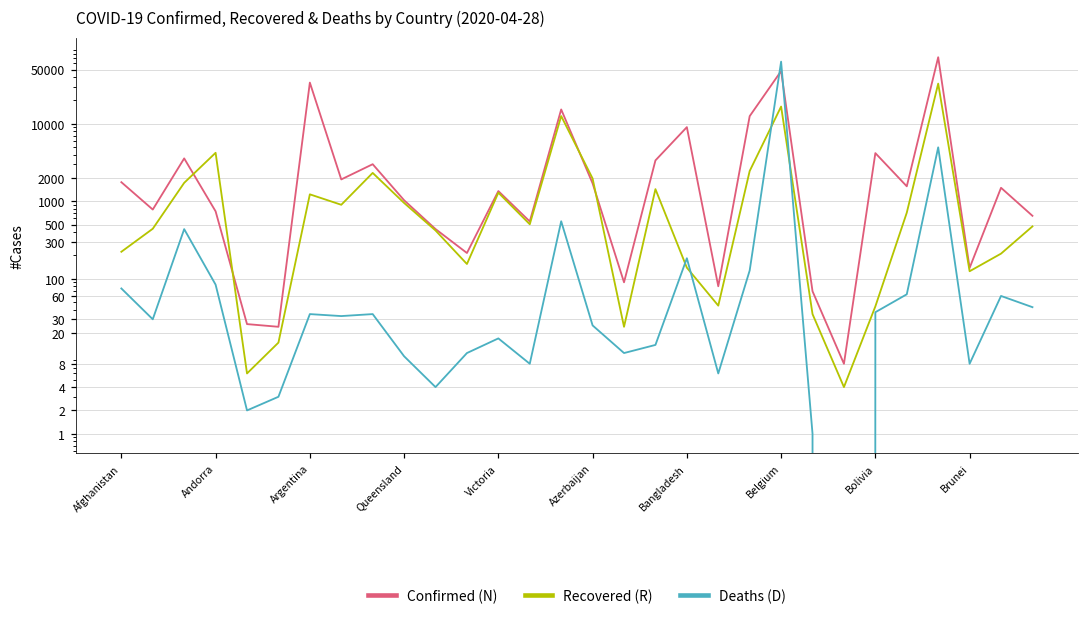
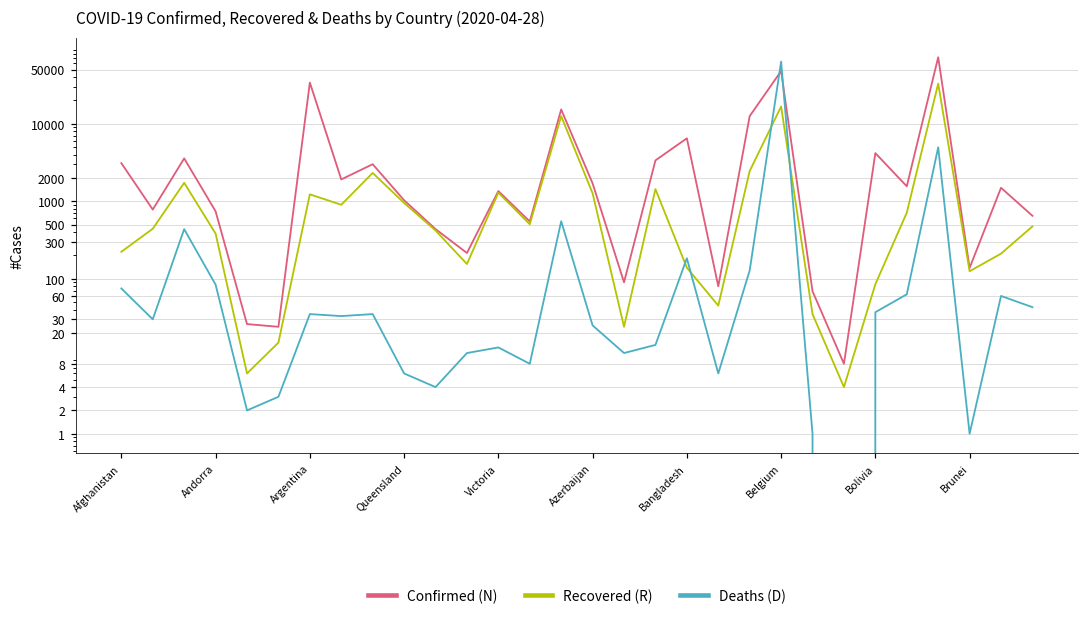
Confirmed (N), Afghanistan: 1800 -> 3000
Recovered (R), Andorra: 4000 -> 400
Deaths (D), Queensland: 10 -> 6
Deaths (D), Victoria: 17 -> 13
Recovered (R), Azerbaijan: 2000 -> 1300
Confirmed (N), Bangladesh: 9000 -> 6000
Recovered (R), Bolivia: 40 -> 90
Deaths (D), Brunei: 8 -> 1
